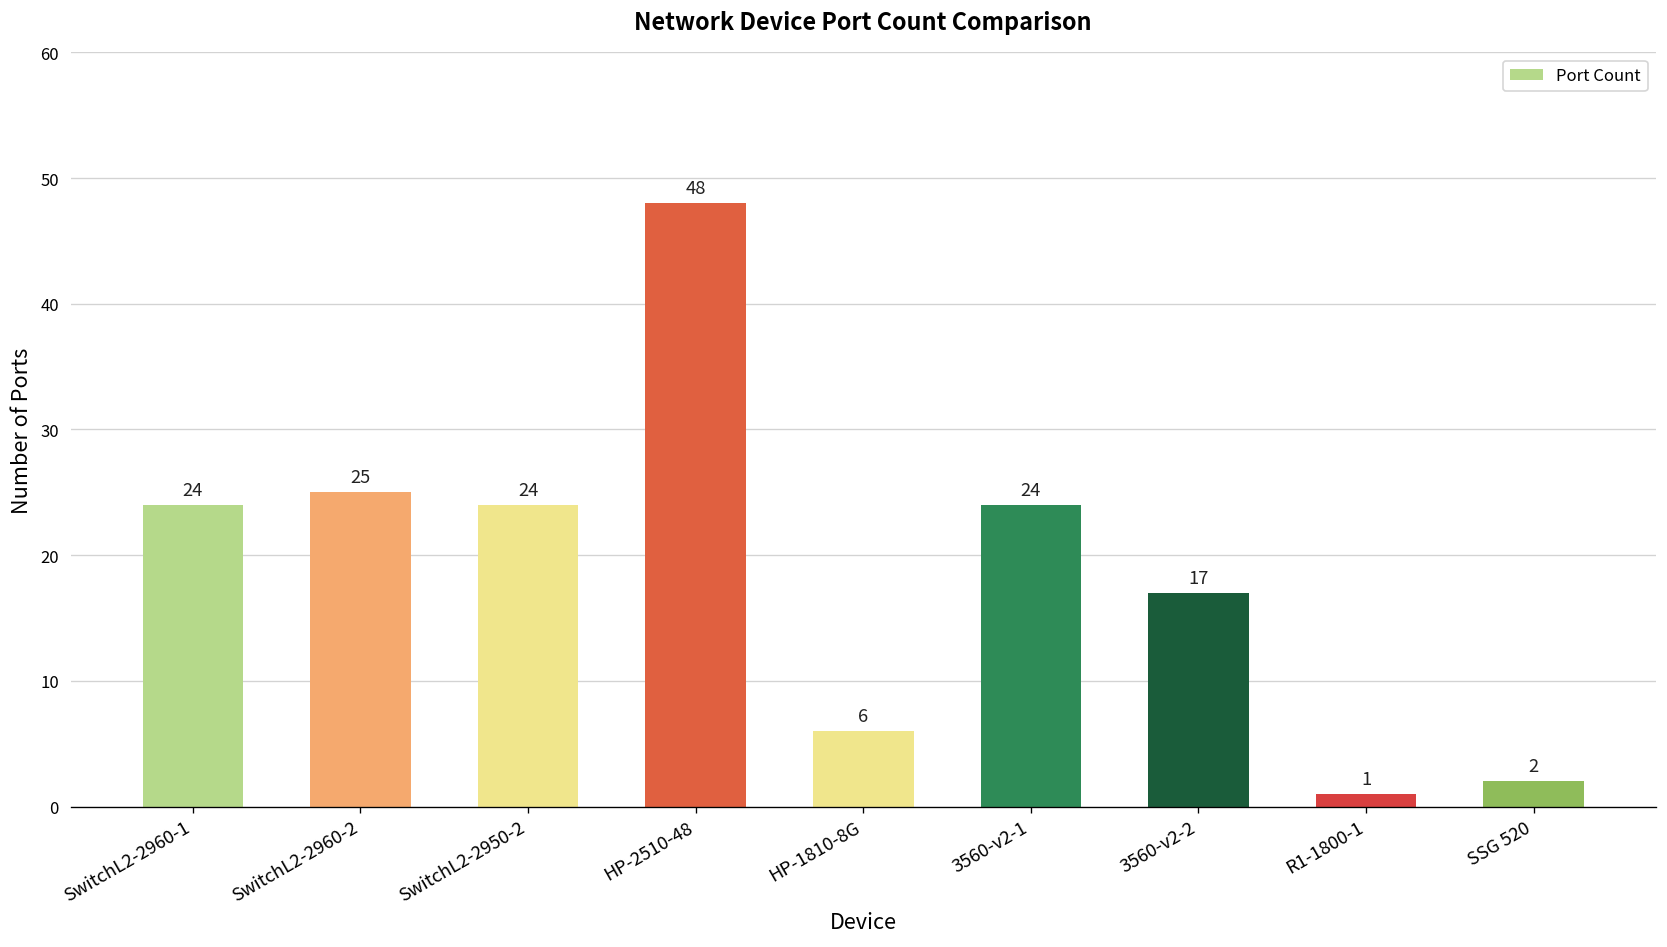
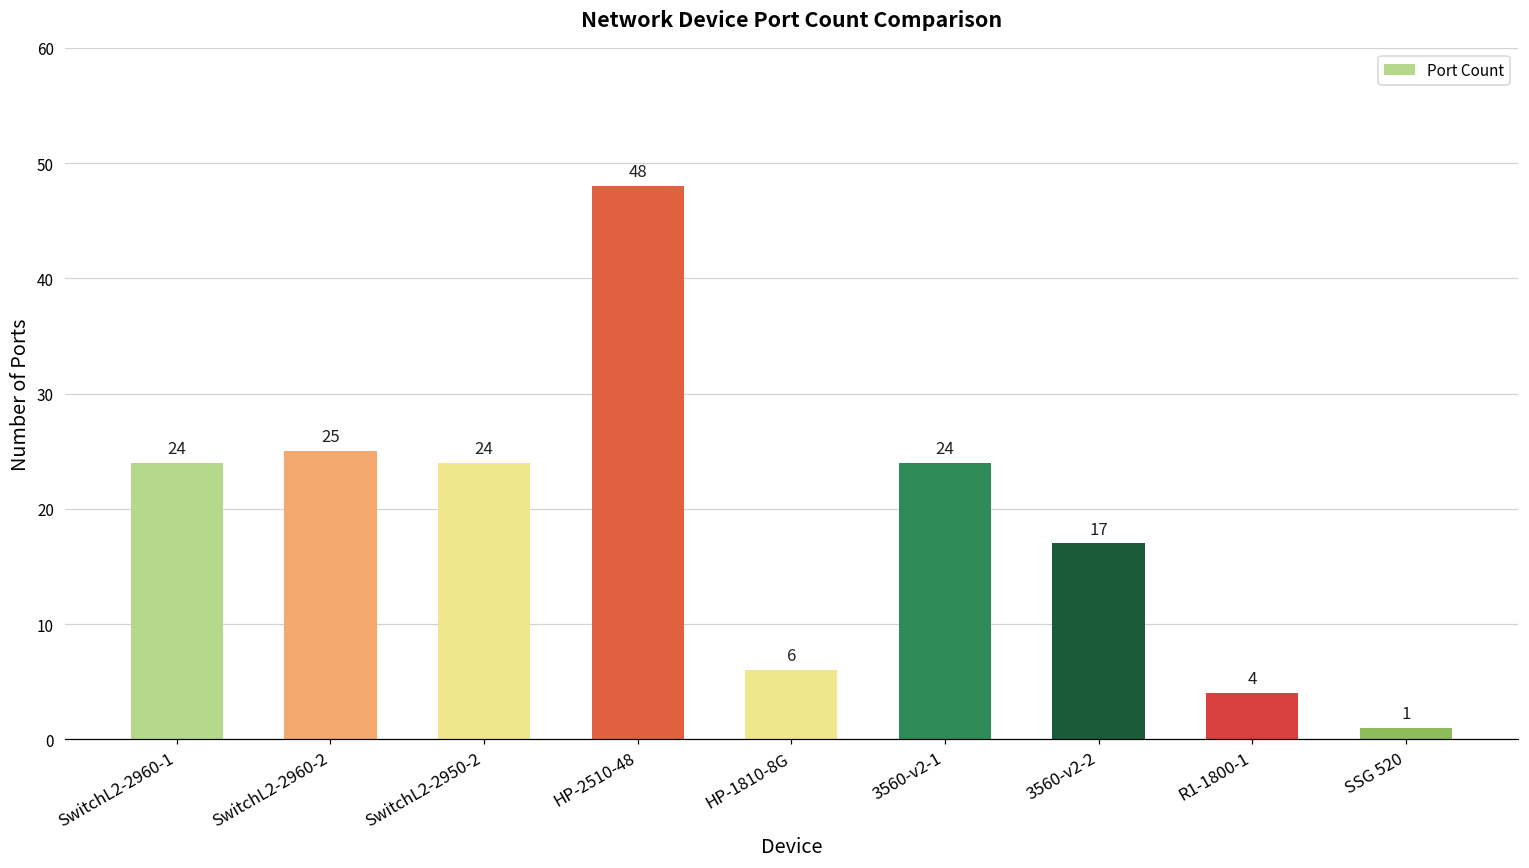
R1-1800-1: 1 -> 4
SSG 520: 2 -> 1
